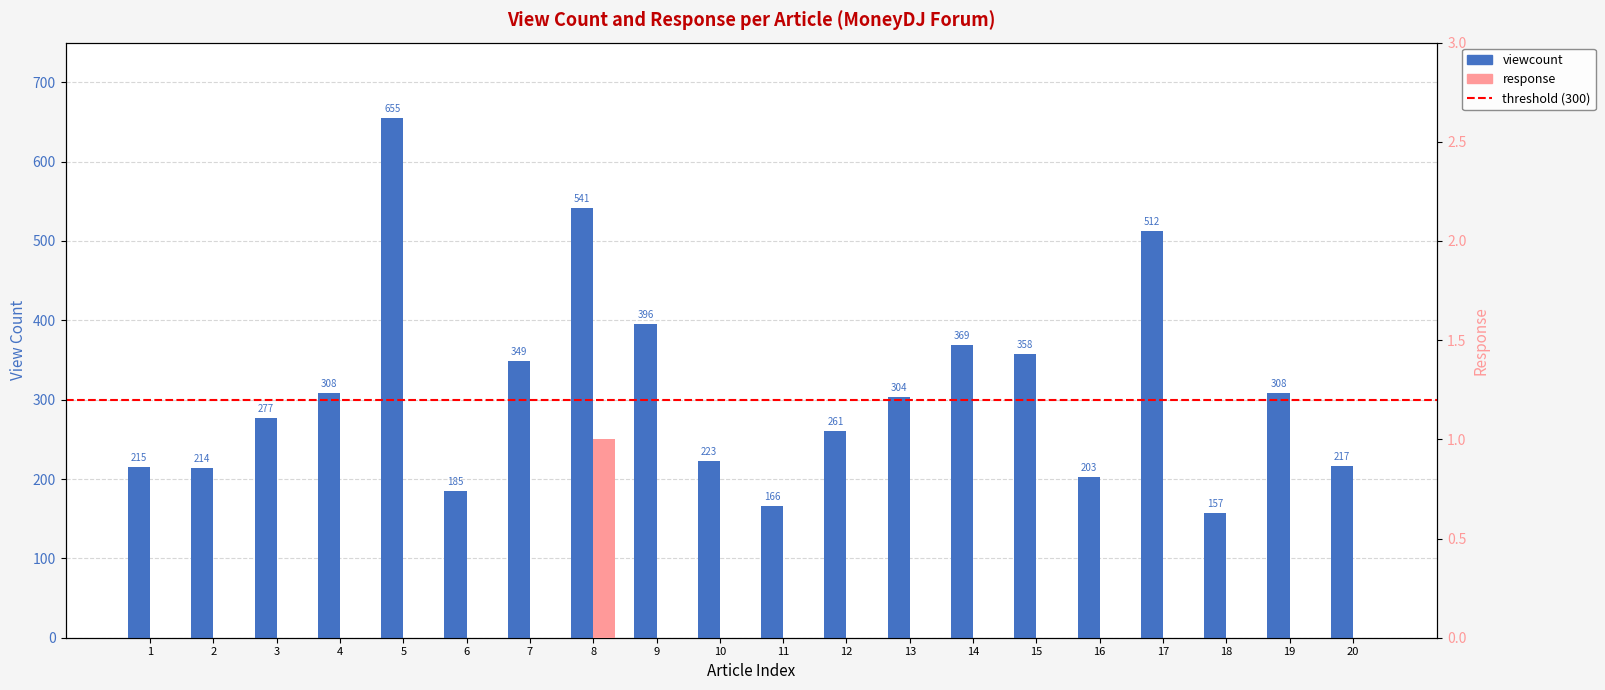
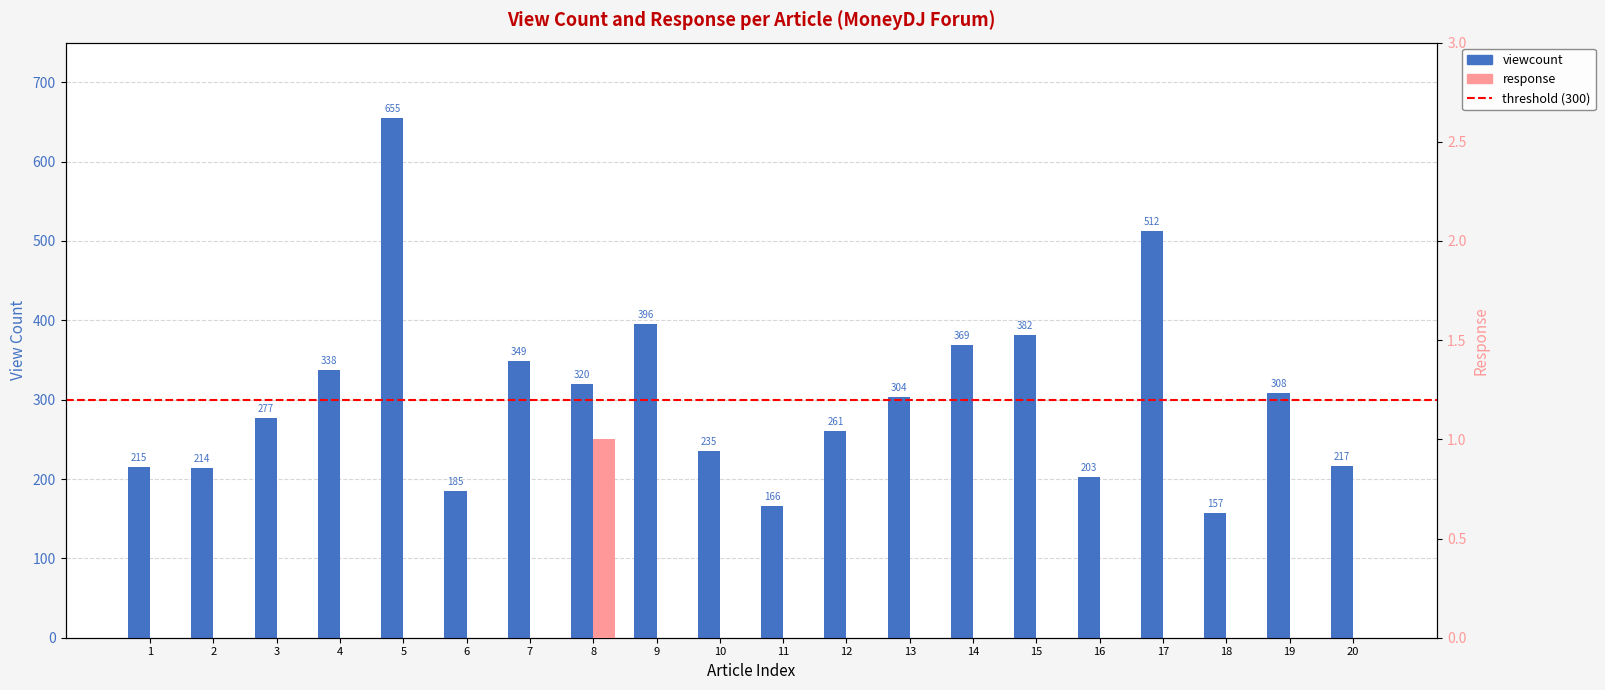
viewcount, 4: 308 -> 338
viewcount, 8: 541 -> 320
viewcount, 10: 223 -> 235
viewcount, 15: 358 -> 382
